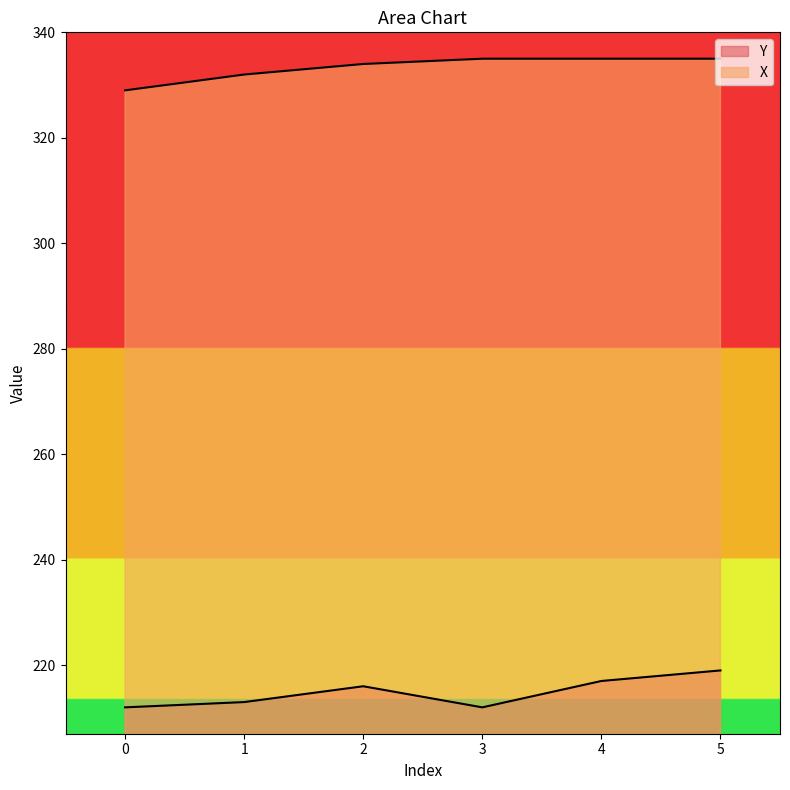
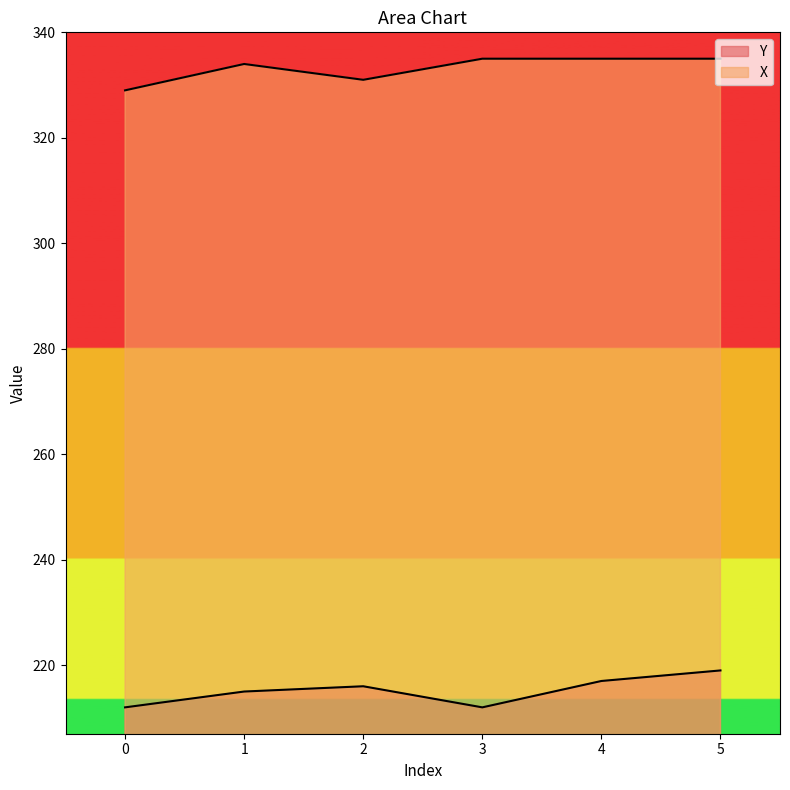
Y, 1: 213 -> 215
X, 1: 332 -> 334
X, 2: 334 -> 331
